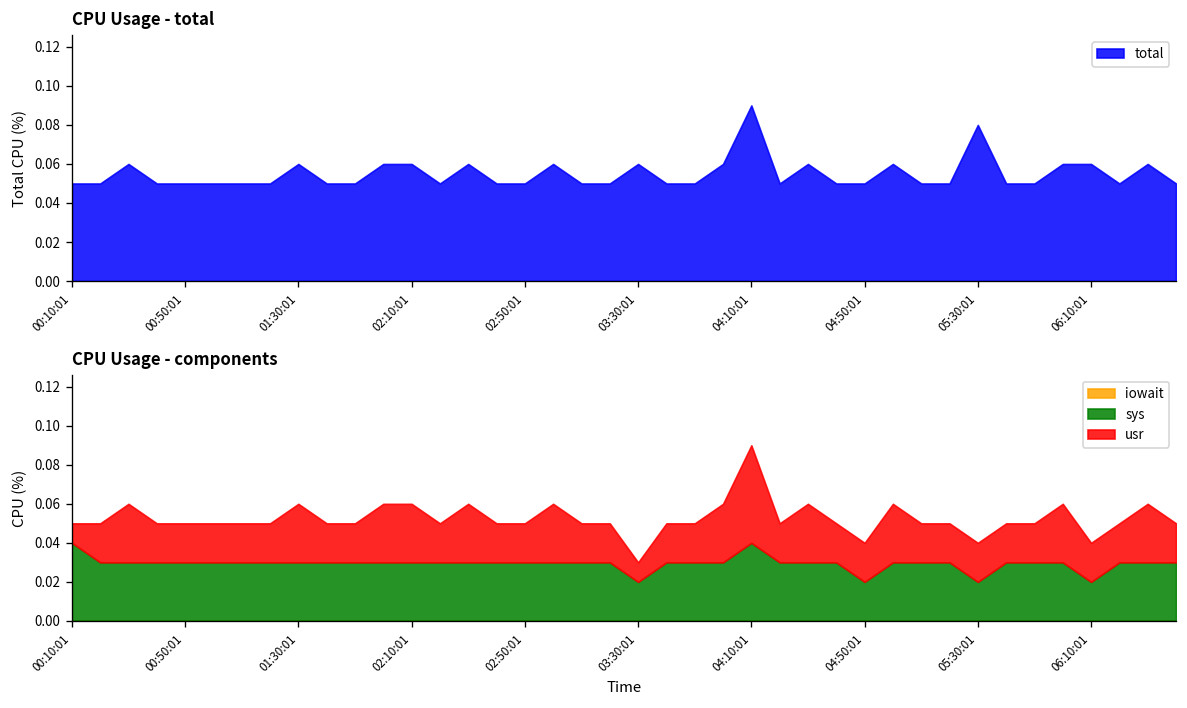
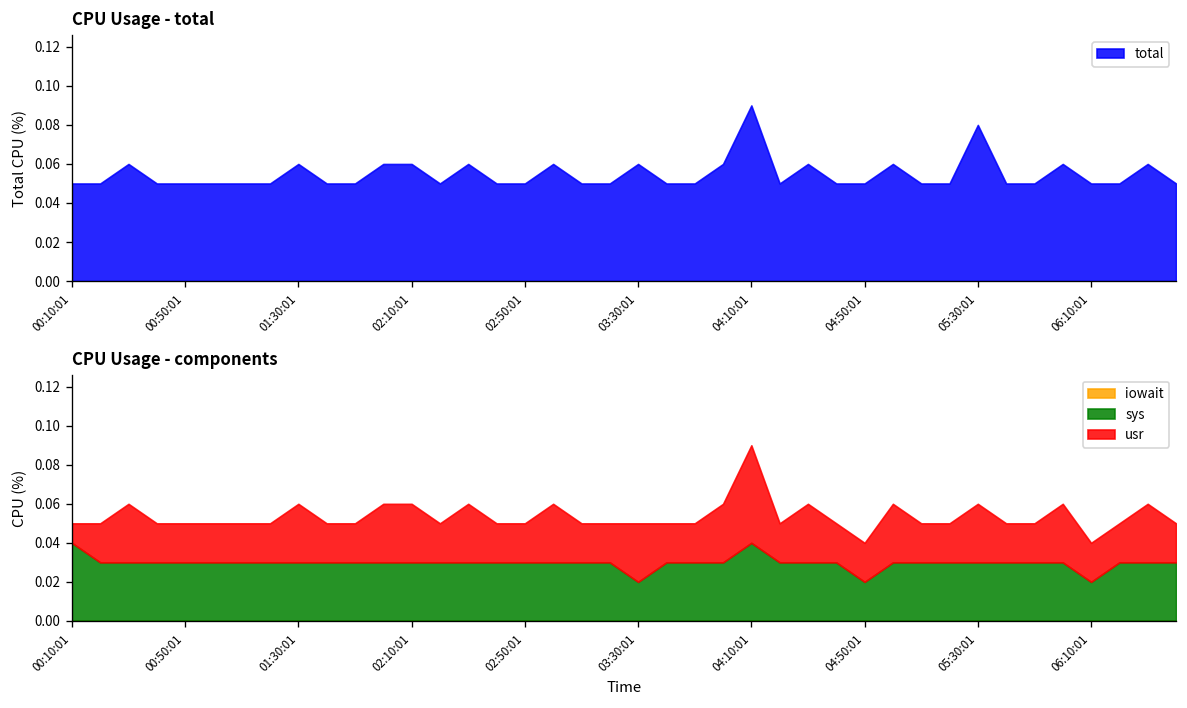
CPU Usage - total, 06:10:01: 0.06 -> 0.05
CPU Usage - components, usr, 03:30:01: 0.01 -> 0.03
CPU Usage - components, sys, 05:30:01: 0.02 -> 0.03
CPU Usage - components, usr, 05:30:01: 0.02 -> 0.03
